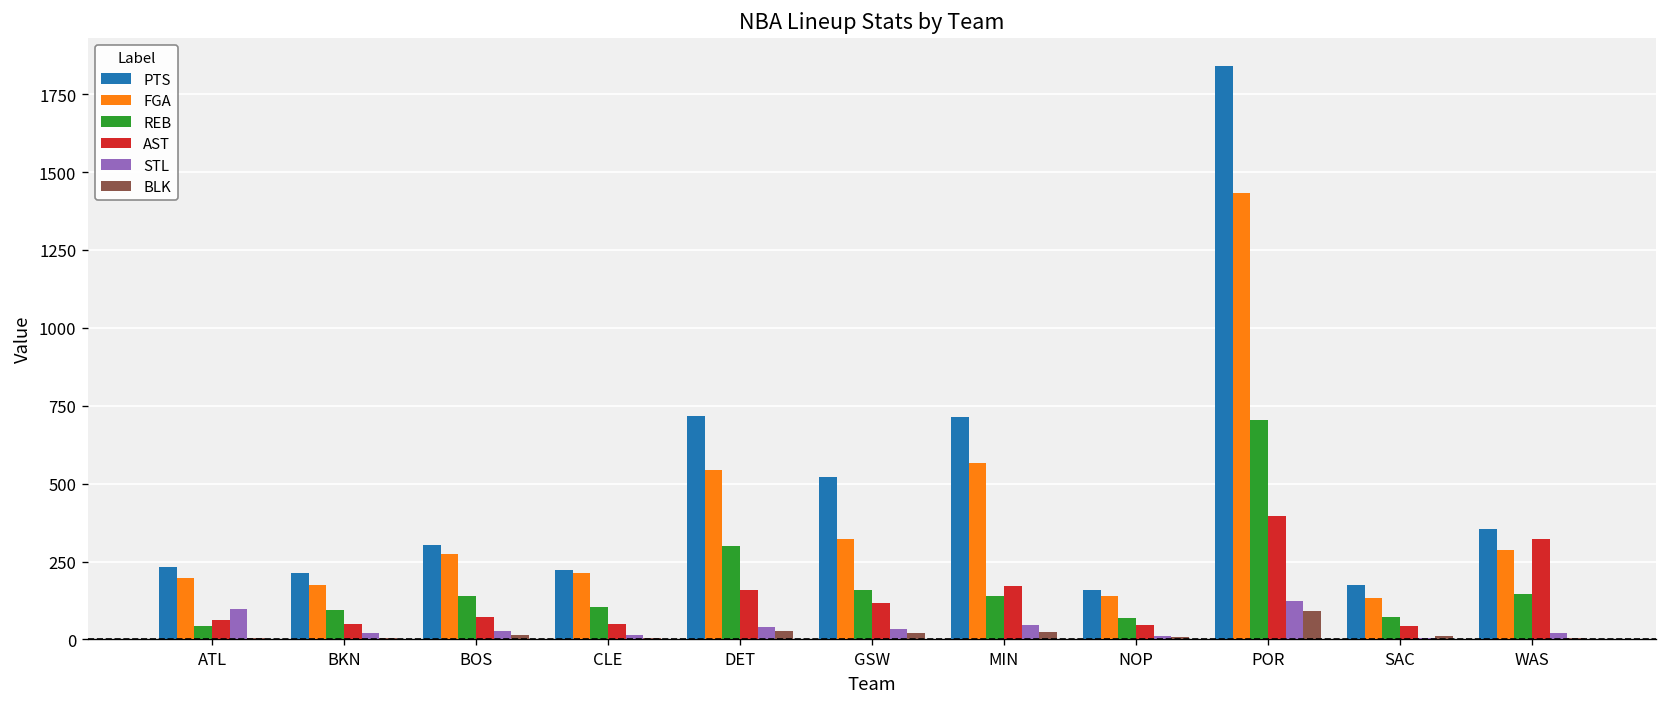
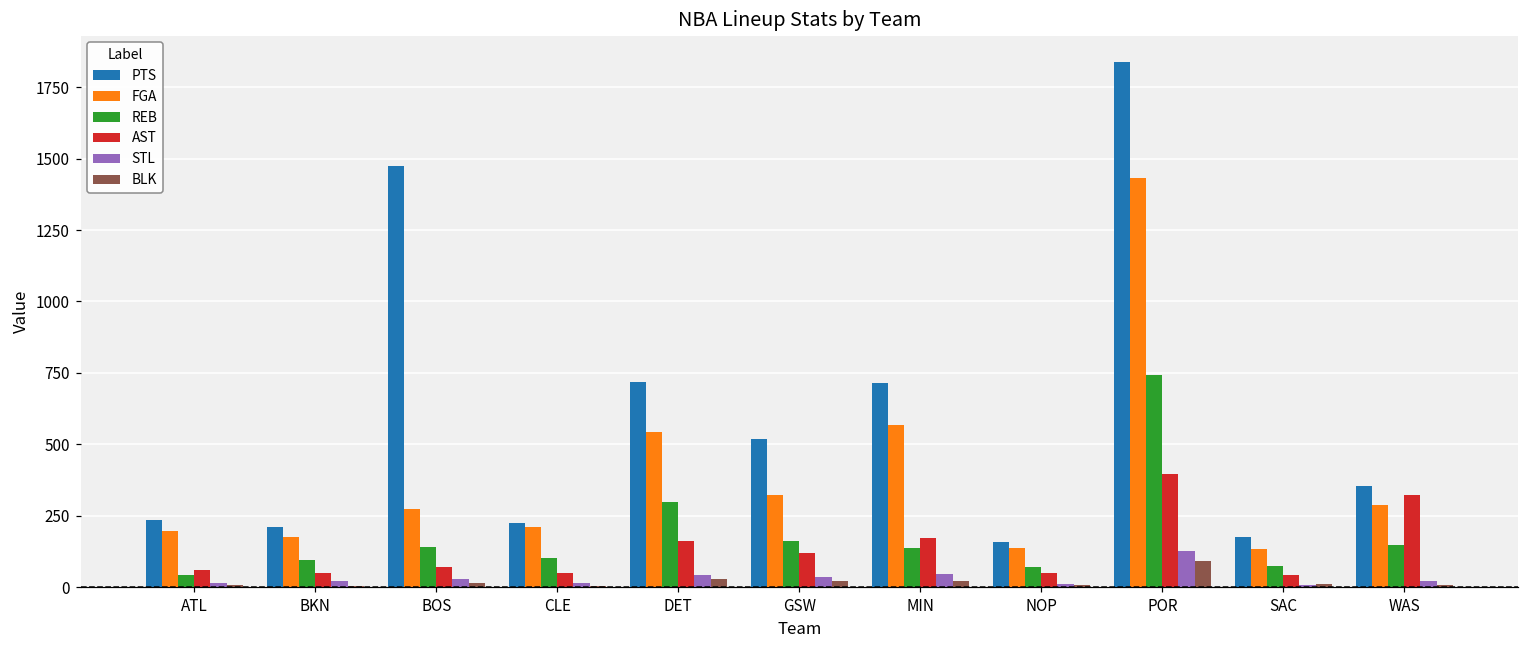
STL, ATL: 100 -> 20
PTS, BOS: 300 -> 1470
REB, POR: 700 -> 740
